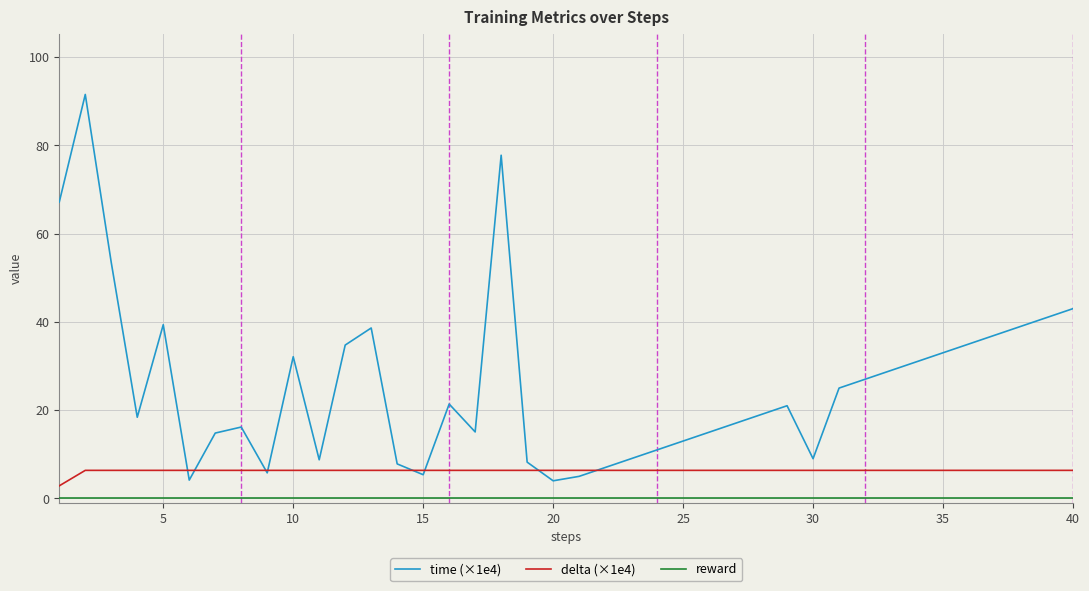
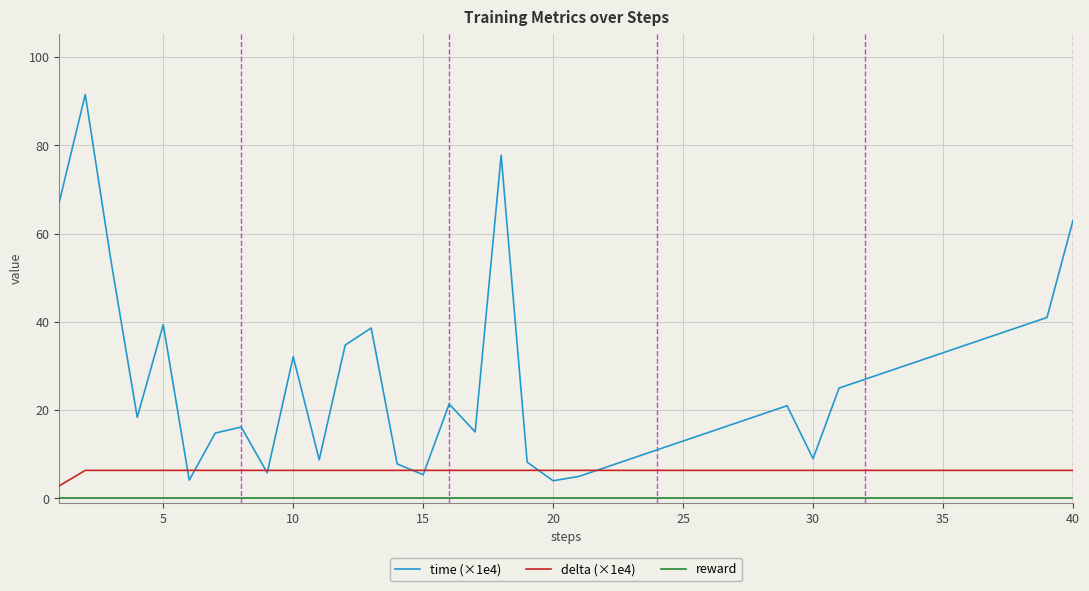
time (×1e4), 40: 43 -> 63
